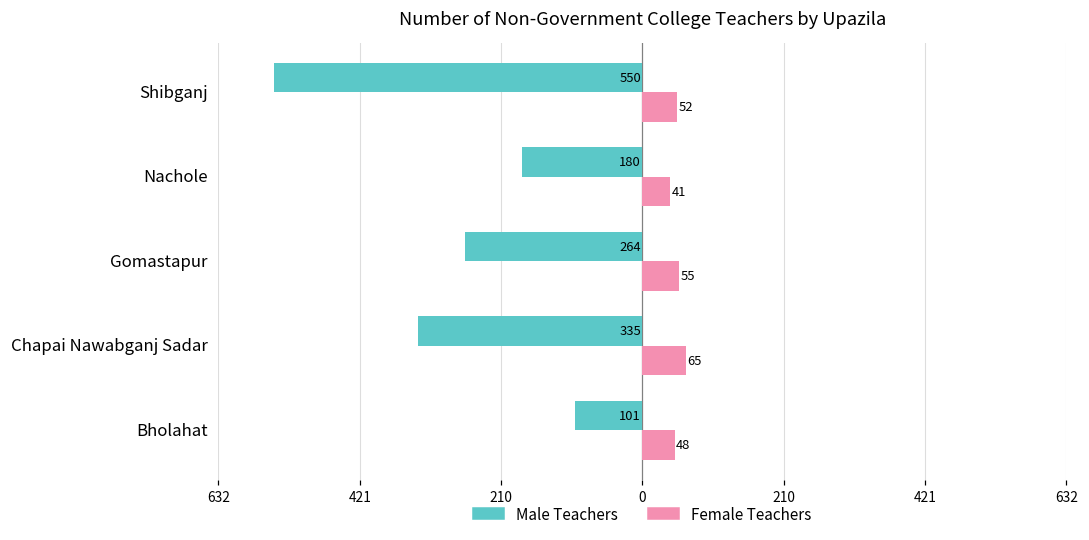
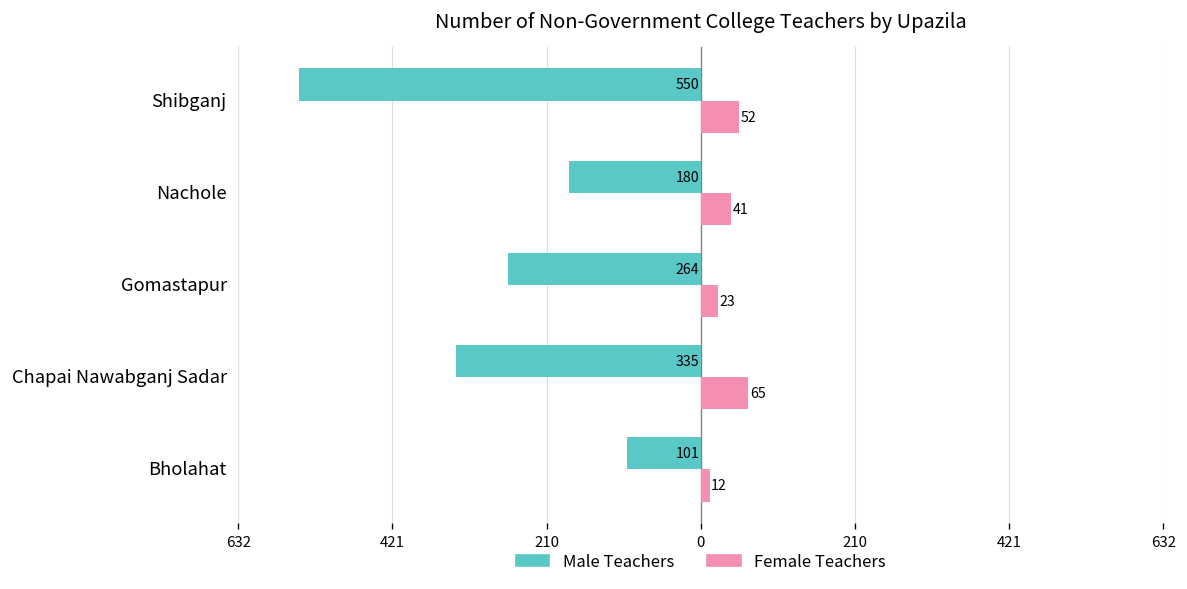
Female Teachers, Gomastapur: 55 -> 23
Female Teachers, Bholahat: 48 -> 12
